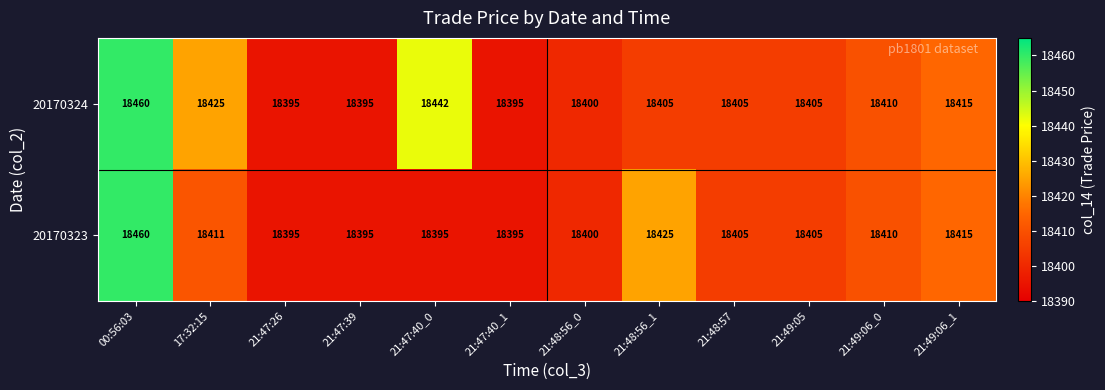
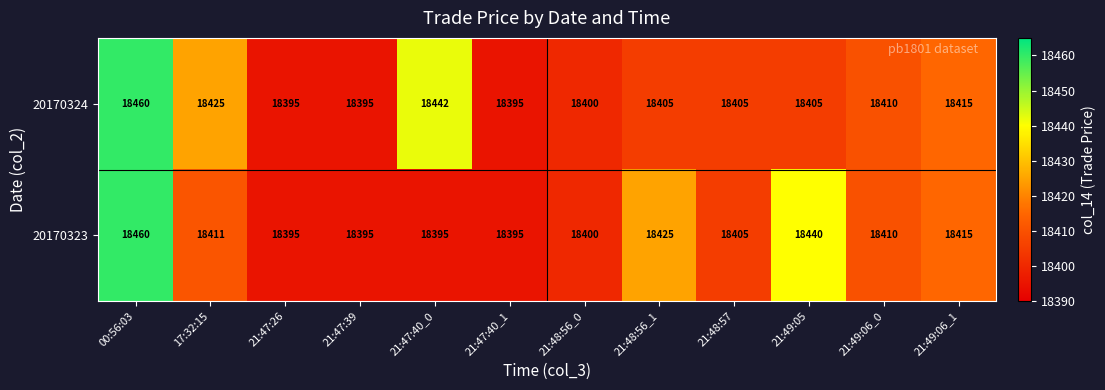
20170323, 21:49:05: 18405 -> 18440
